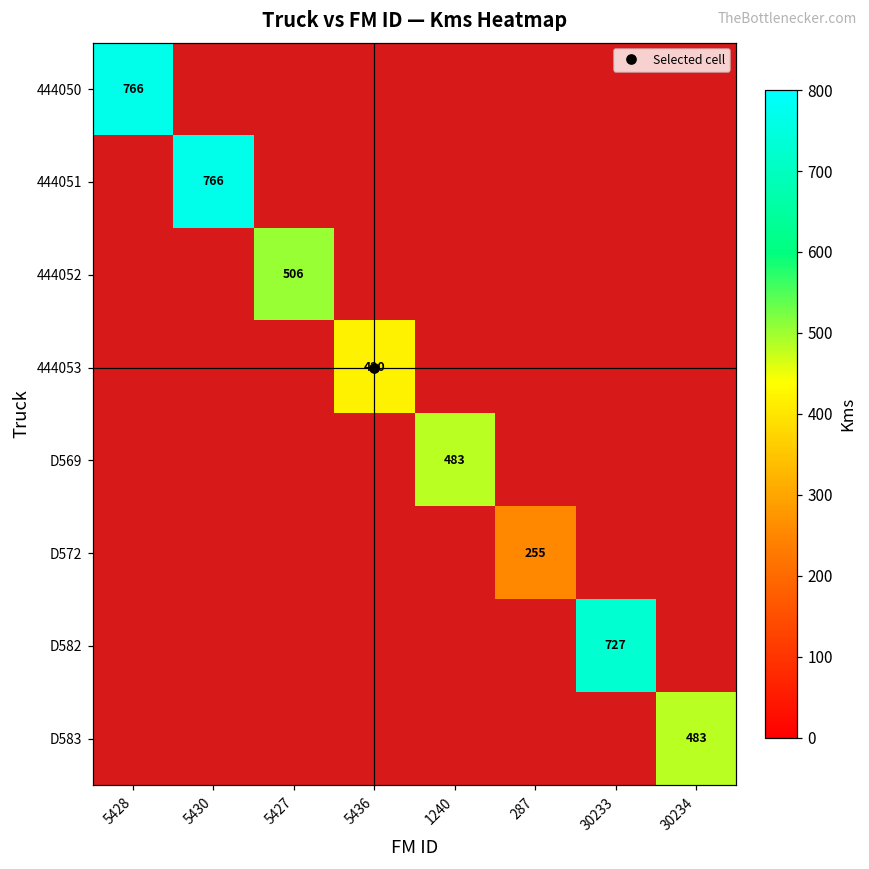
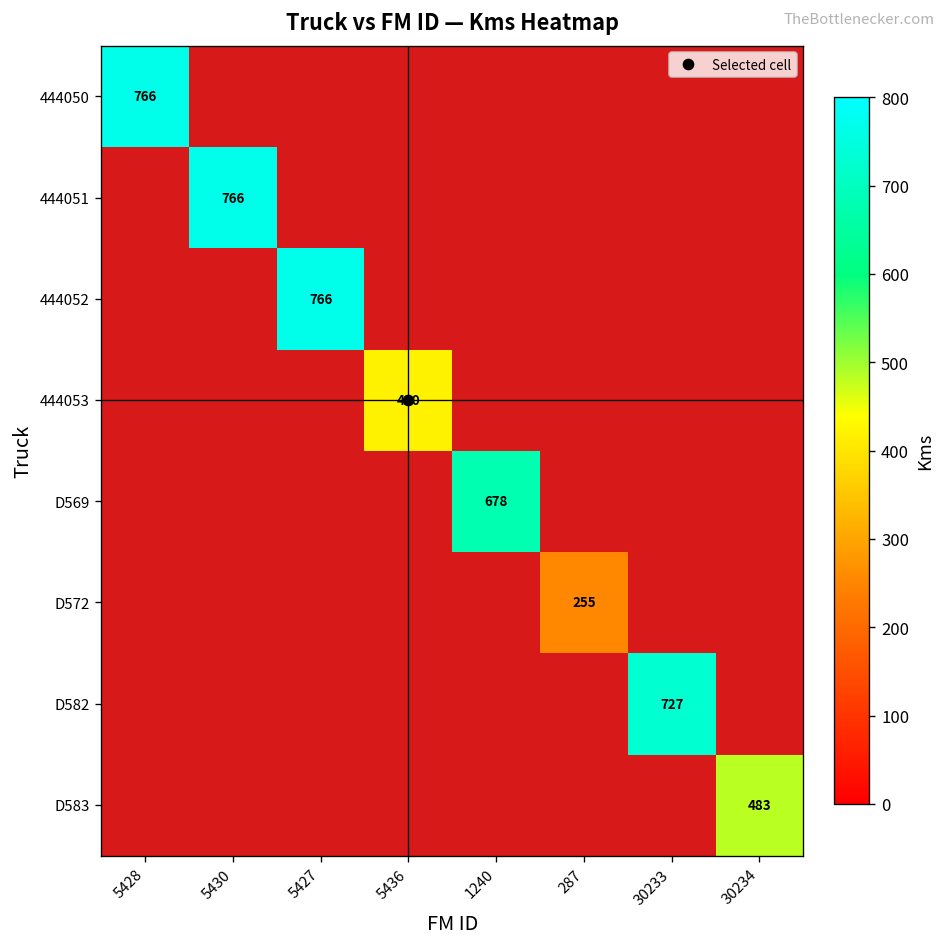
444052, 5427: 506 -> 766
D569, 1240: 483 -> 678
